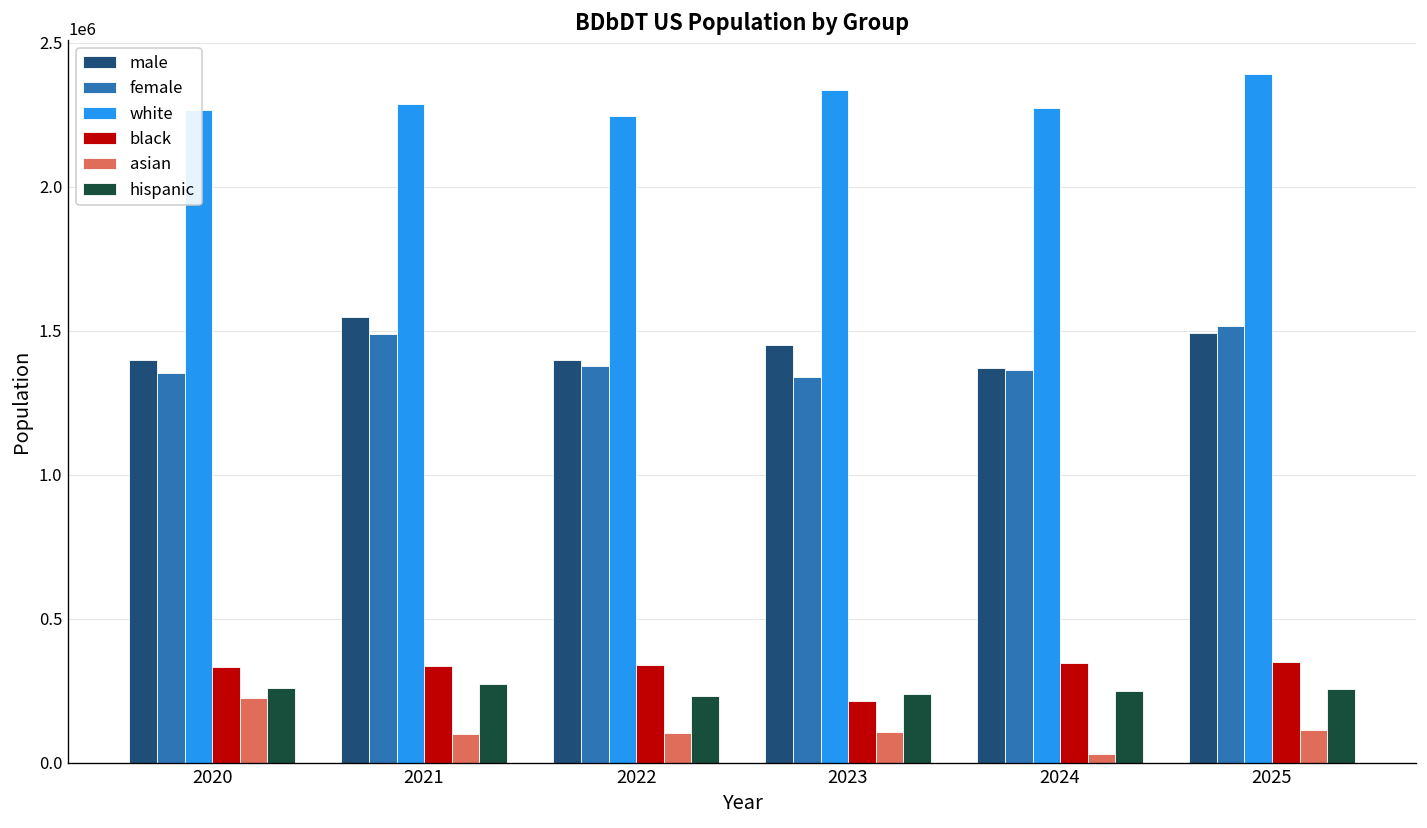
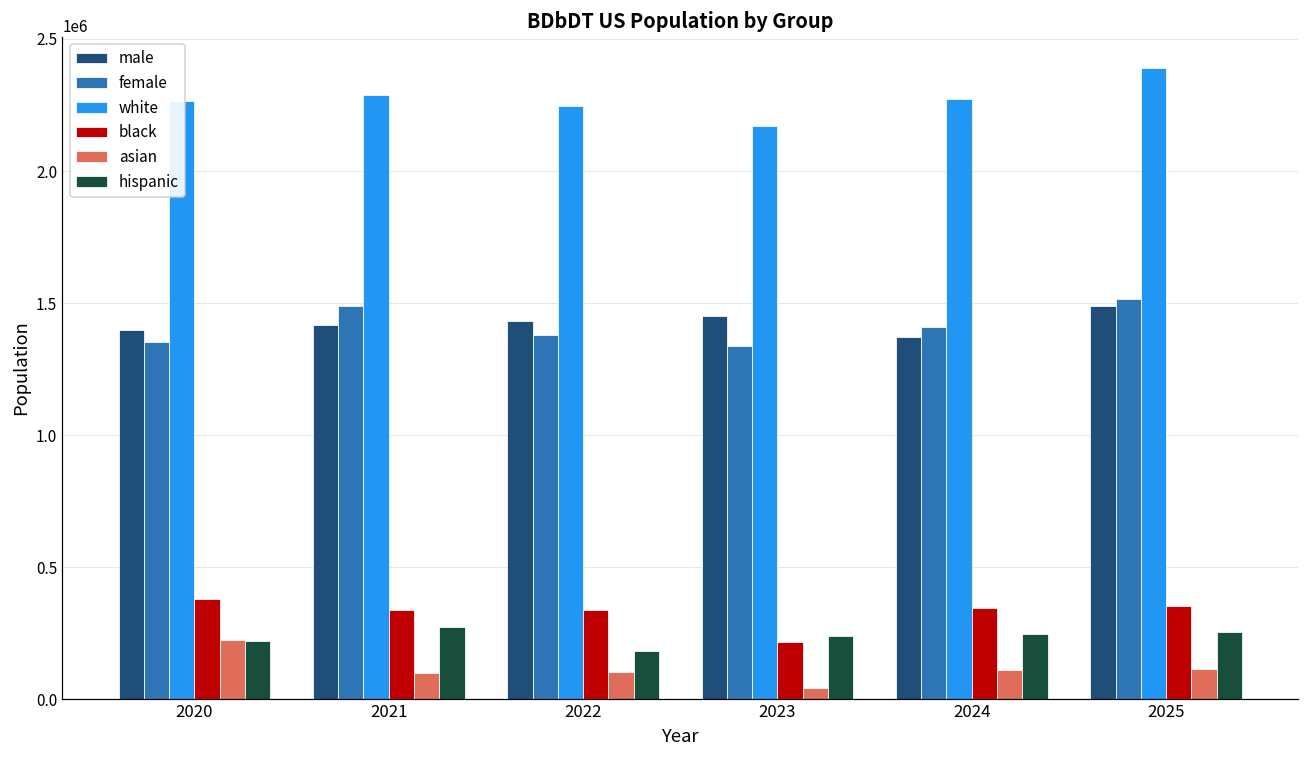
black, 2020: 330000 -> 380000
hispanic, 2020: 260000 -> 220000
male, 2021: 1550000 -> 1420000
male, 2022: 1400000 -> 1430000
hispanic, 2022: 230000 -> 180000
white, 2023: 2340000 -> 2170000
asian, 2023: 110000 -> 40000
female, 2024: 1360000 -> 1410000
asian, 2024: 30000 -> 110000
